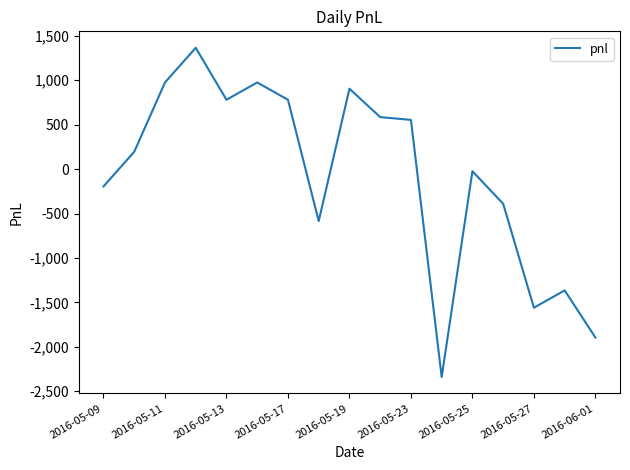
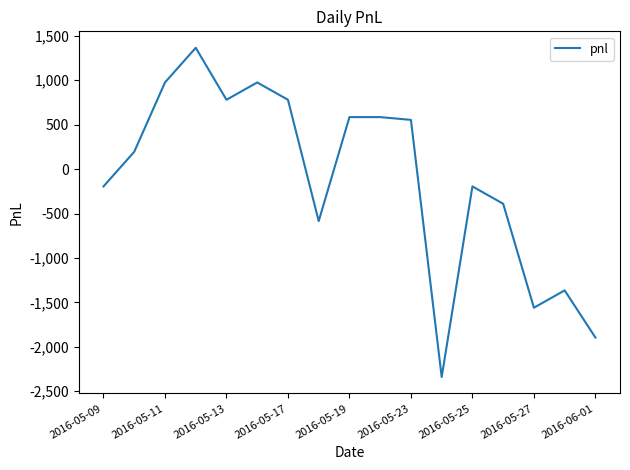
2016-05-19: 900 -> 600
2016-05-25: 0 -> -200
